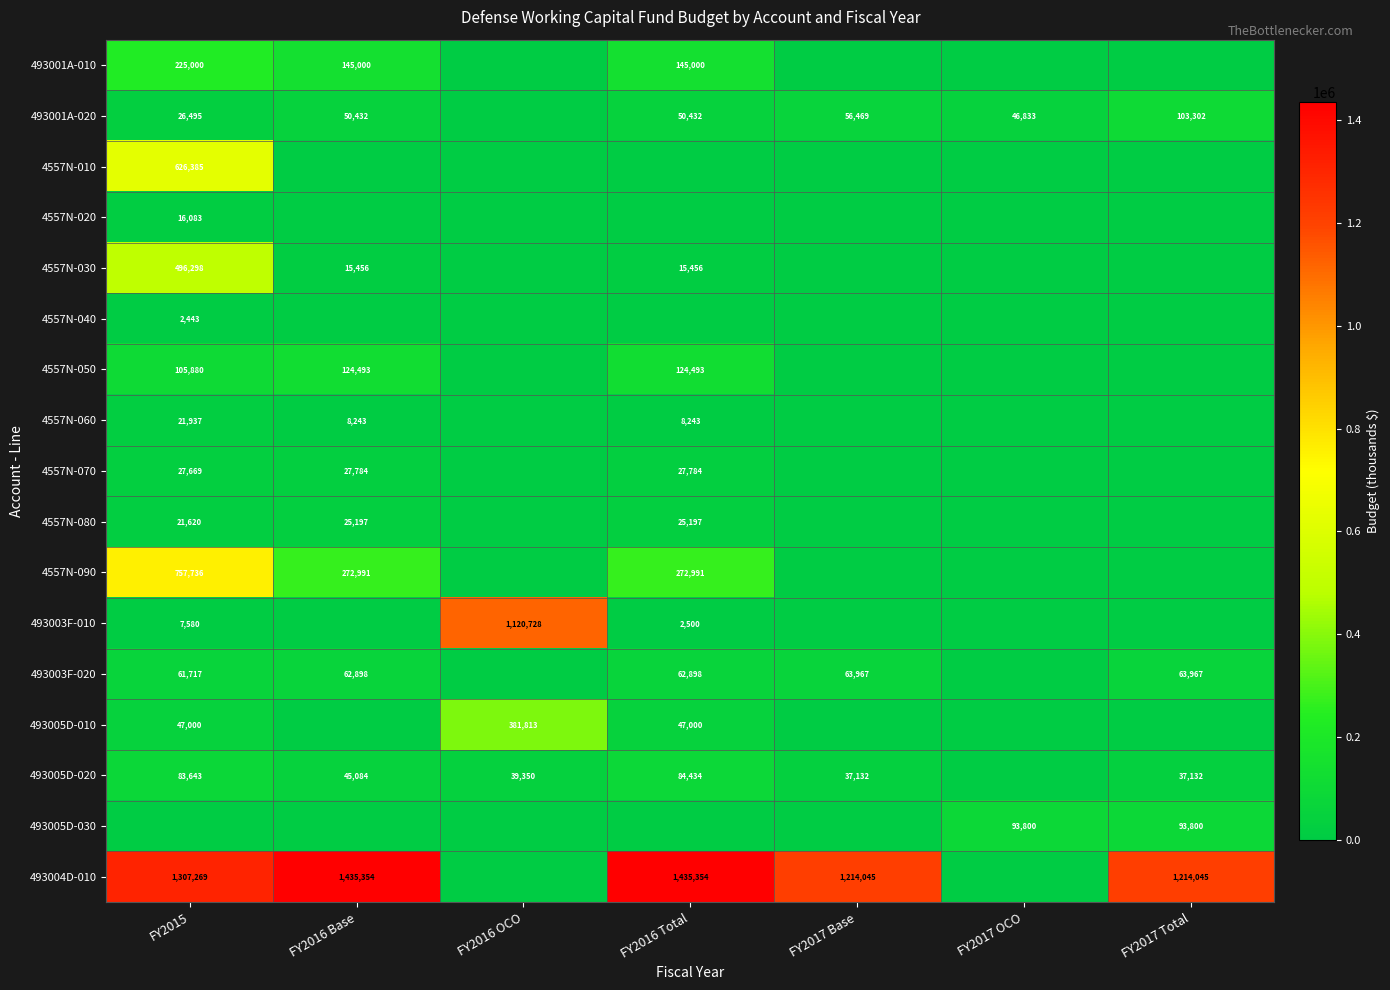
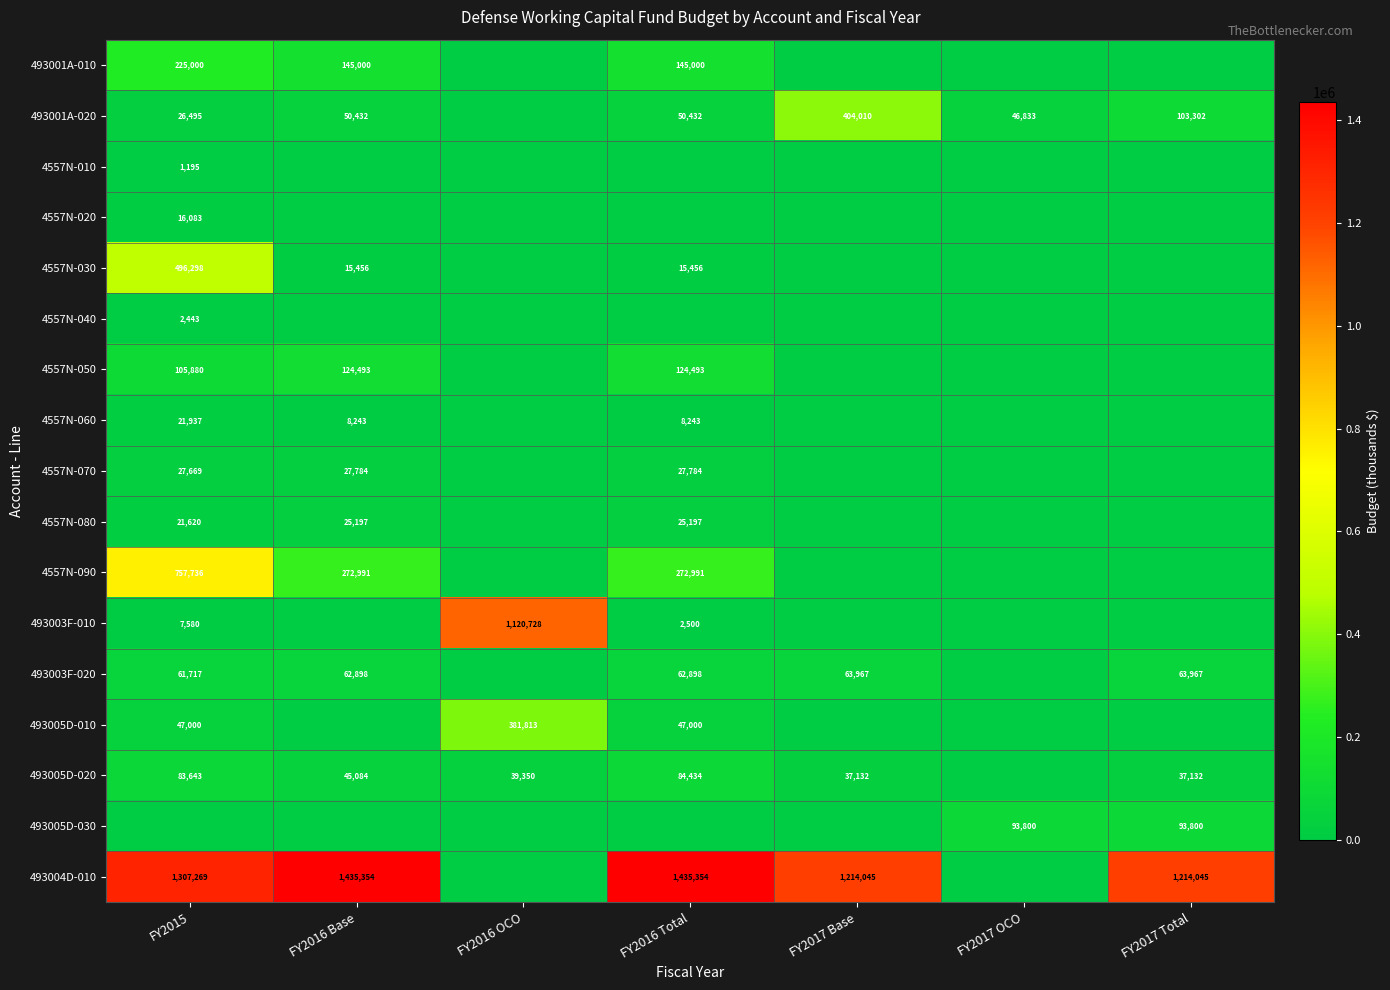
493001A-020, FY2017 Base: 56,469 -> 404,010
4557N-010, FY2015: 626,385 -> 1,195
